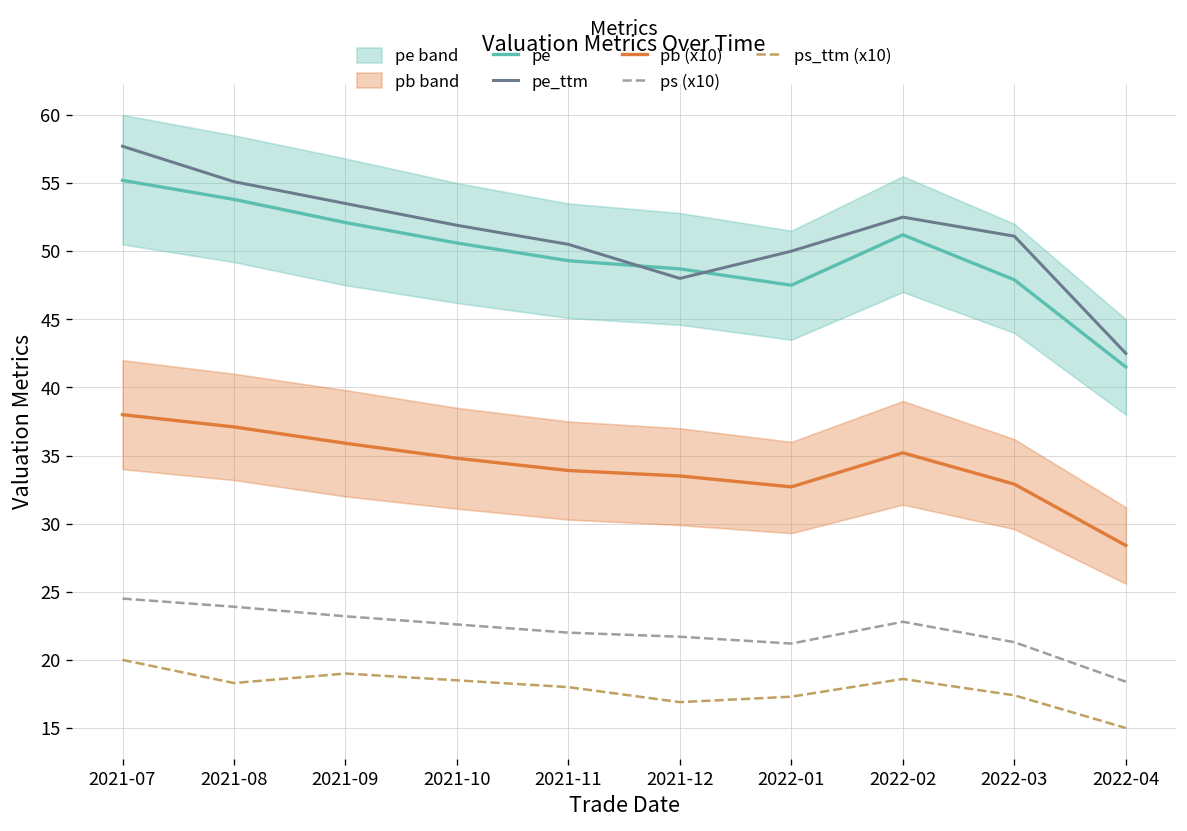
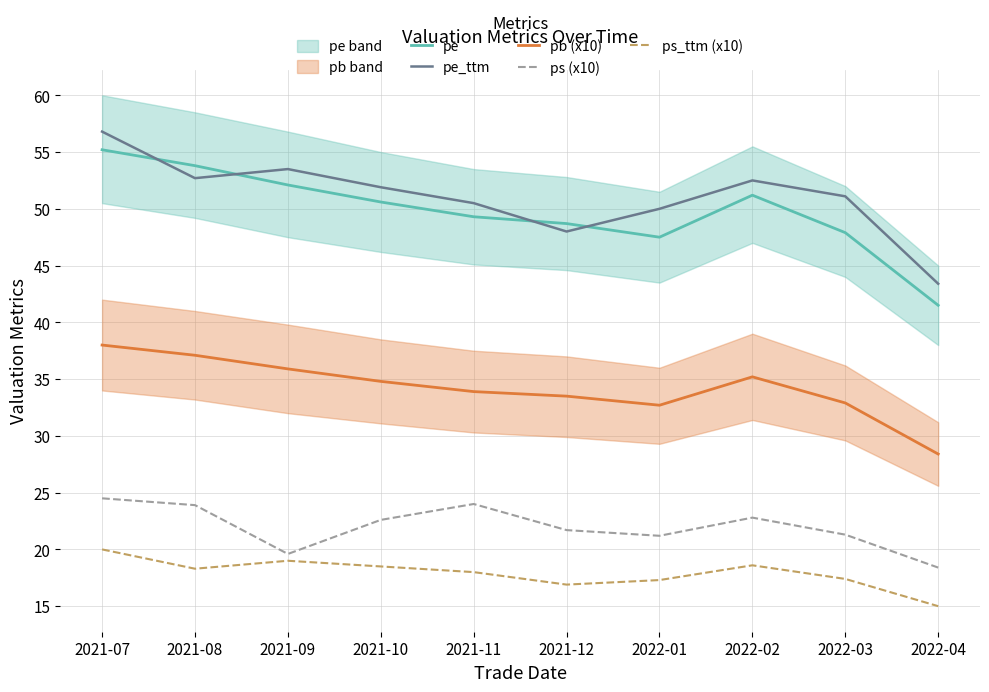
pe_ttm, 2021-07: 57.7 -> 56.8
pe_ttm, 2021-08: 55.1 -> 52.7
ps (x10), 2021-09: 23.2 -> 19.6
ps (x10), 2021-11: 22.0 -> 24.0
pe_ttm, 2022-04: 42.5 -> 43.4
